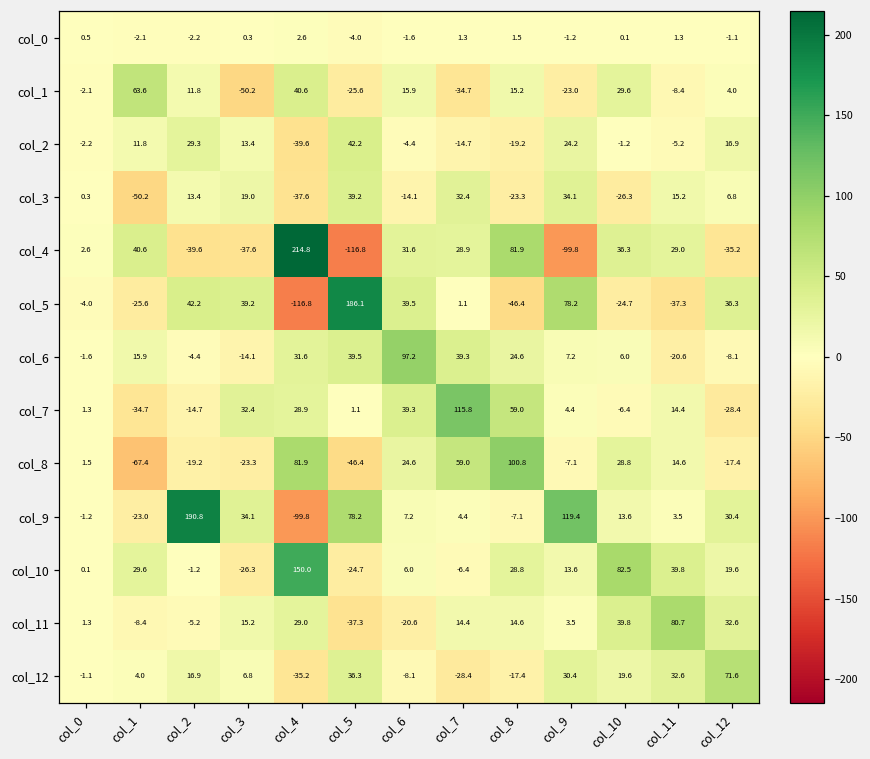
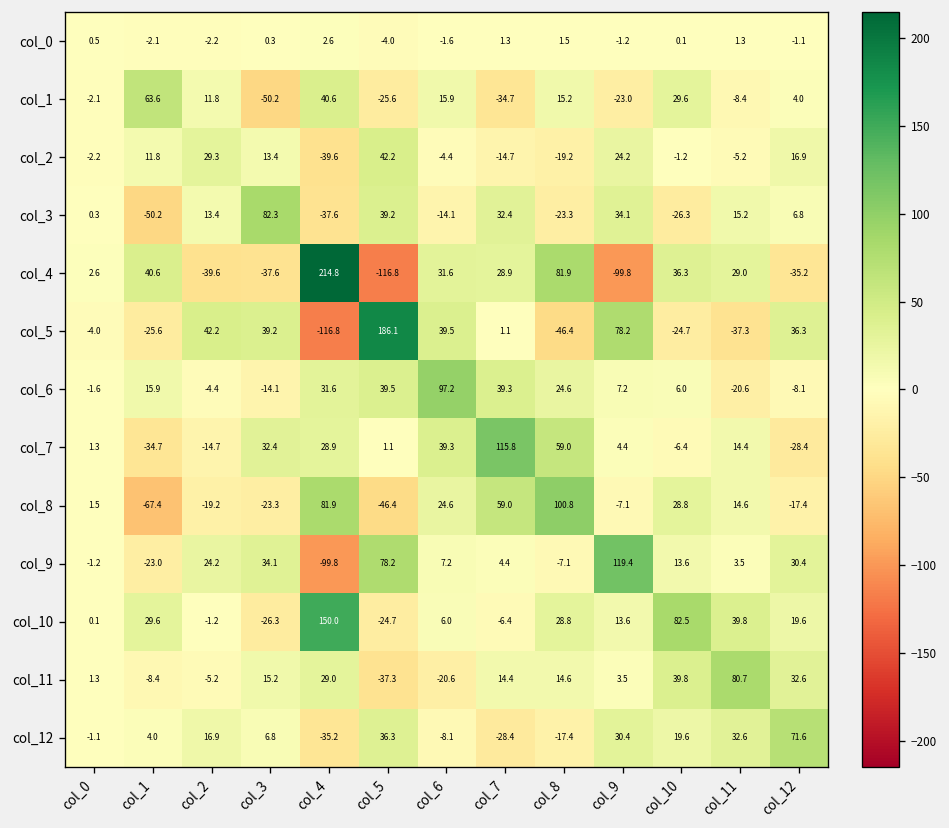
col_3, col_3: 19.0 -> 82.3
col_9, col_2: 190.8 -> 24.2
